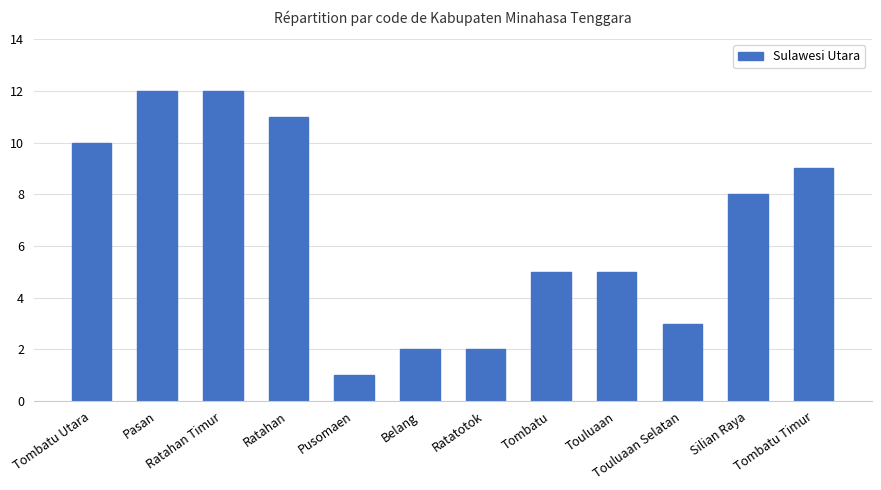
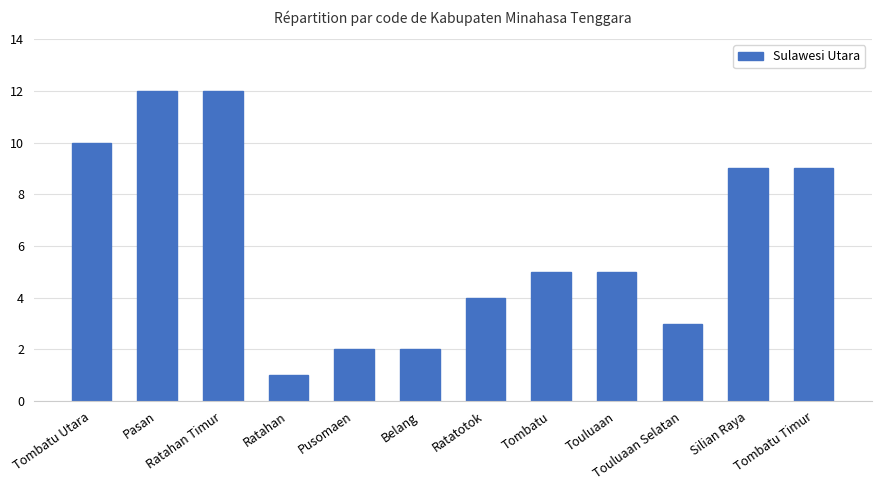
Ratahan: 11 -> 1
Pusomaen: 1 -> 2
Ratatotok: 2 -> 4
Silian Raya: 8 -> 9
